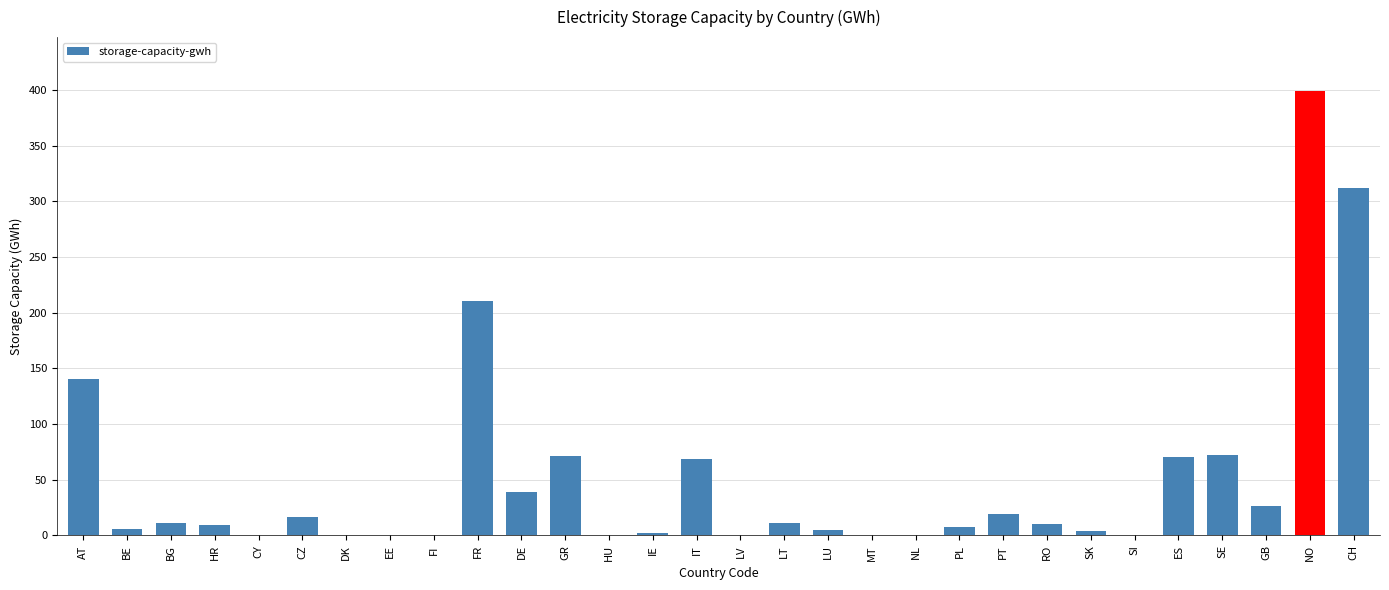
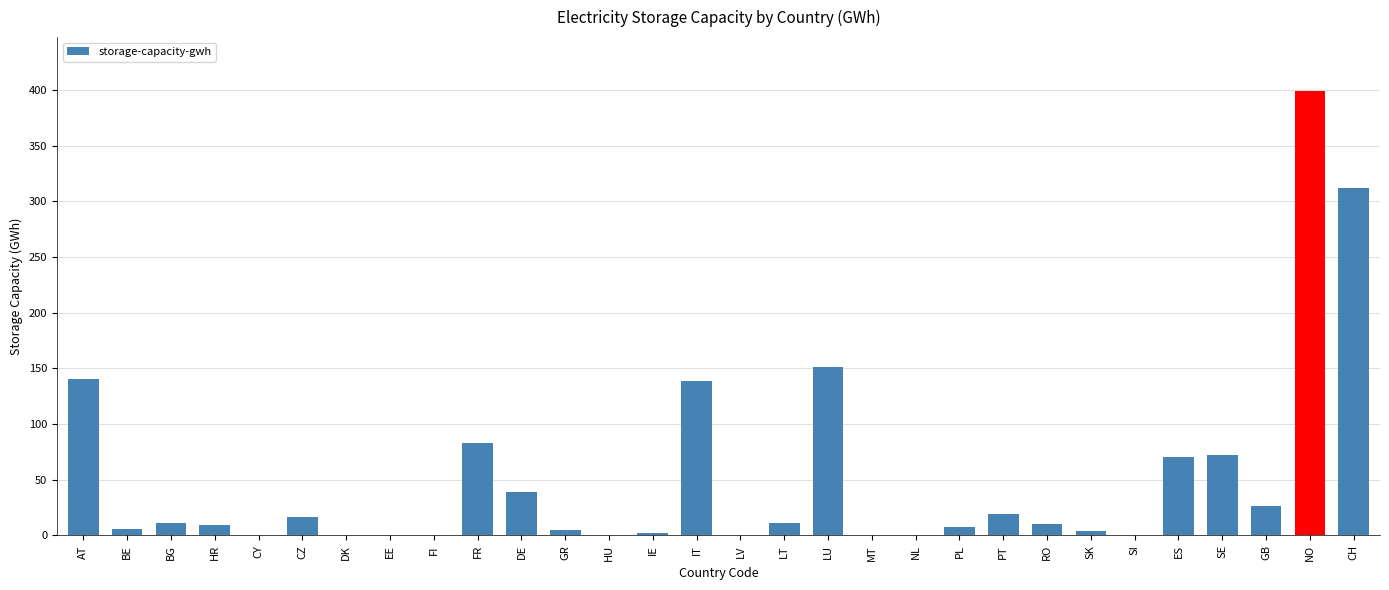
FR: 210 -> 83
GR: 71 -> 5
IT: 68 -> 139
LU: 5 -> 151
